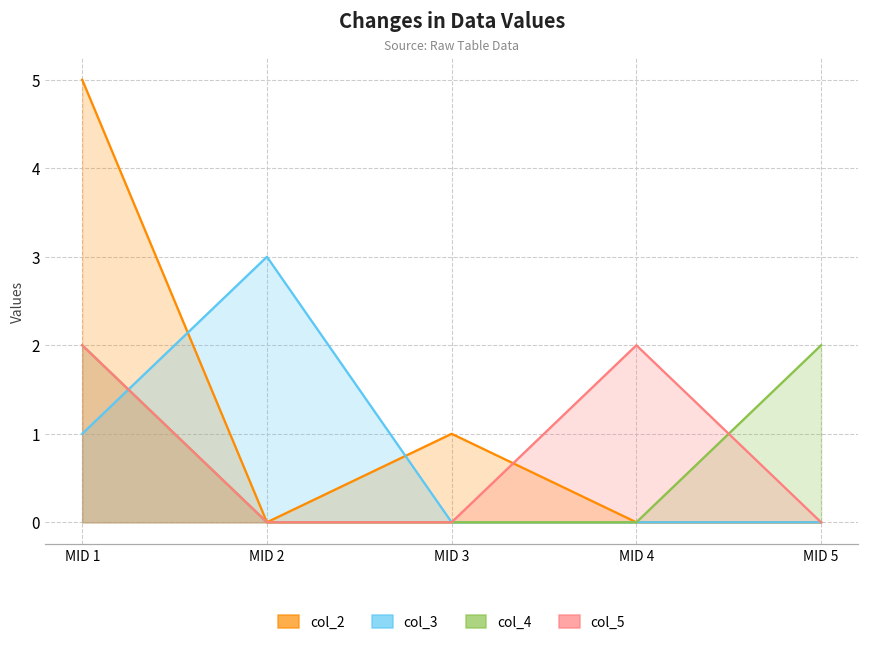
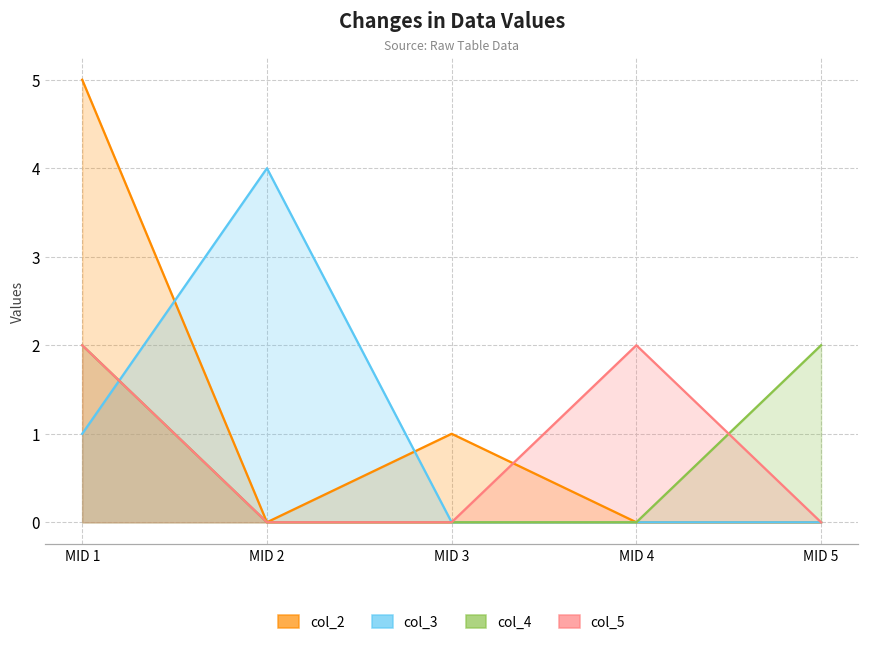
col_3, MID 2: 3 -> 4
